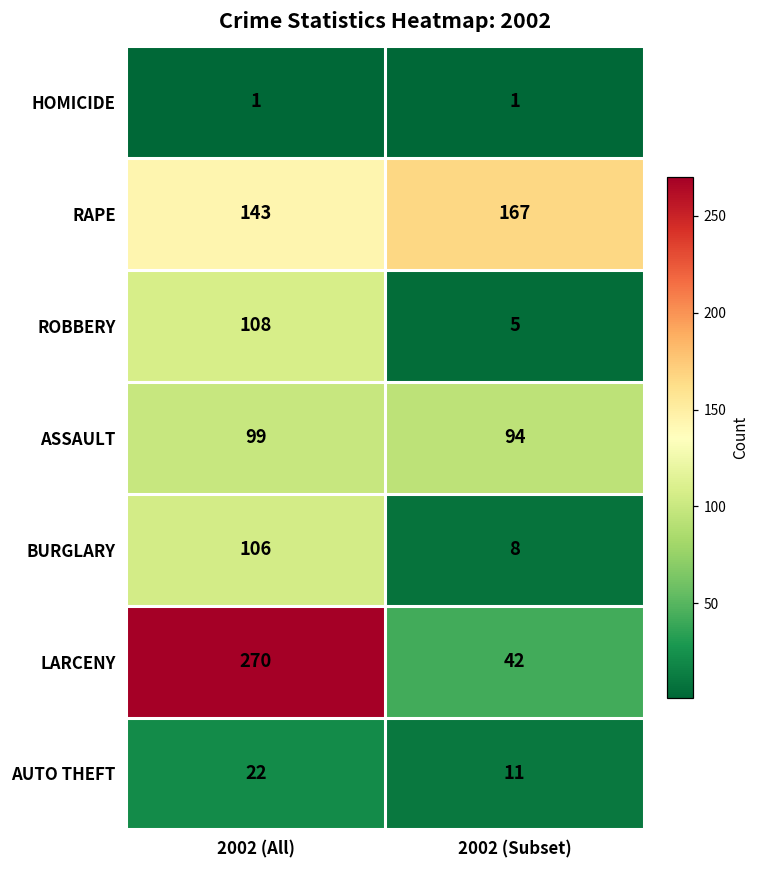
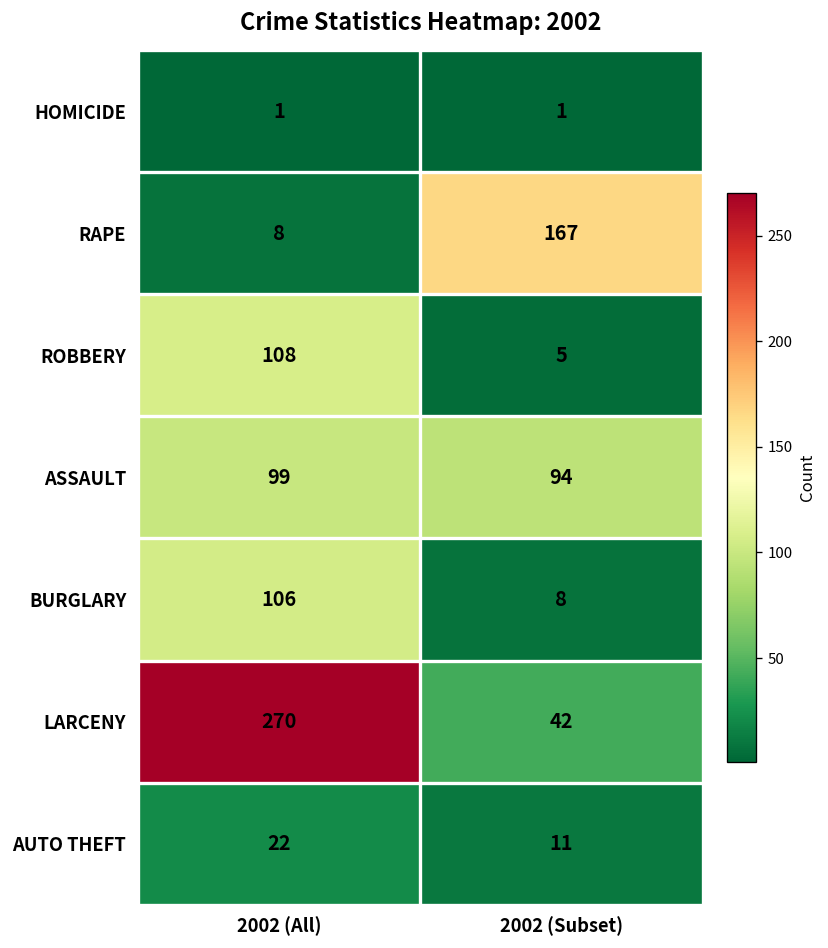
RAPE, 2002 (All): 143 -> 8
